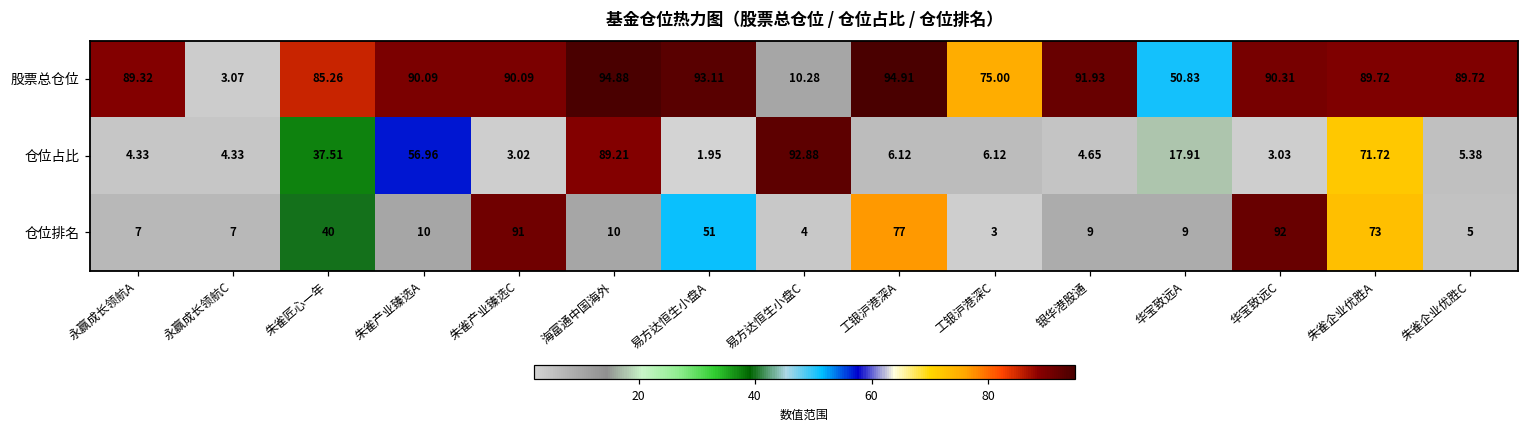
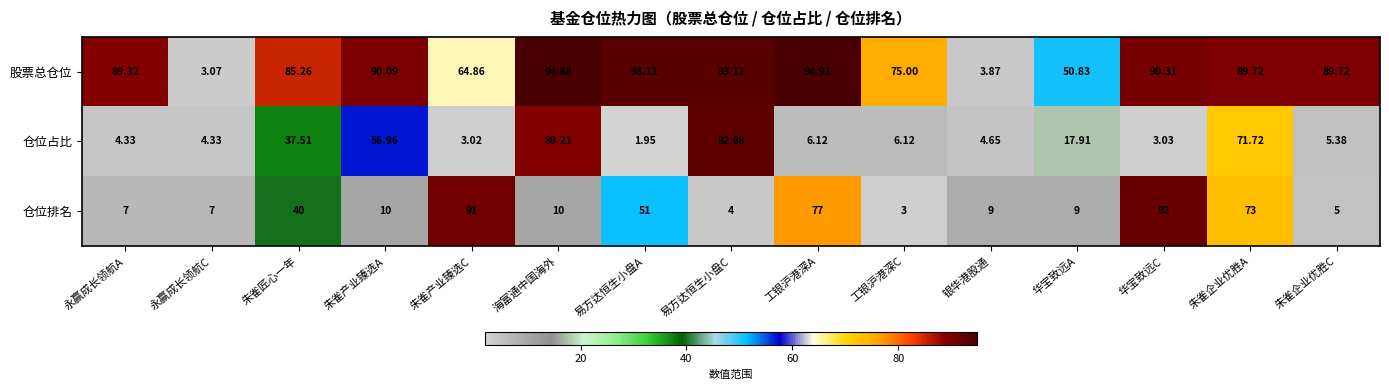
股票总仓位, 朱雀产业臻选C: 90.09 -> 64.86
股票总仓位, 易方达恒生小盘C: 10.28 -> 93.11
股票总仓位, 银华港股通: 91.93 -> 3.87
